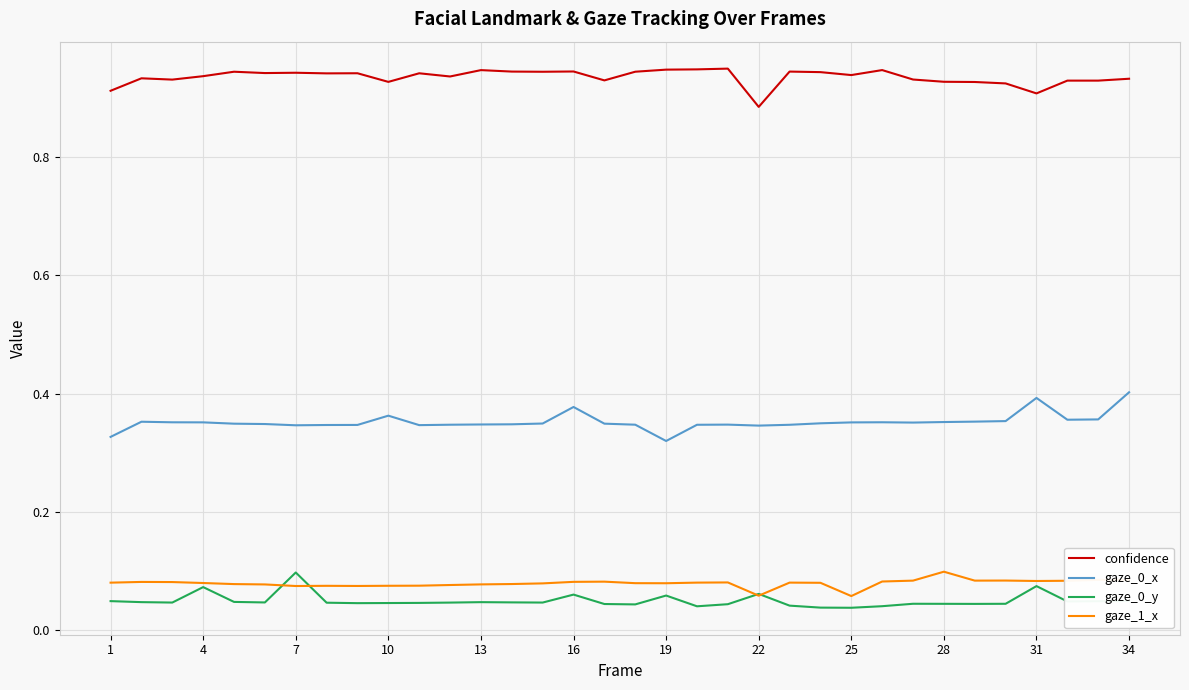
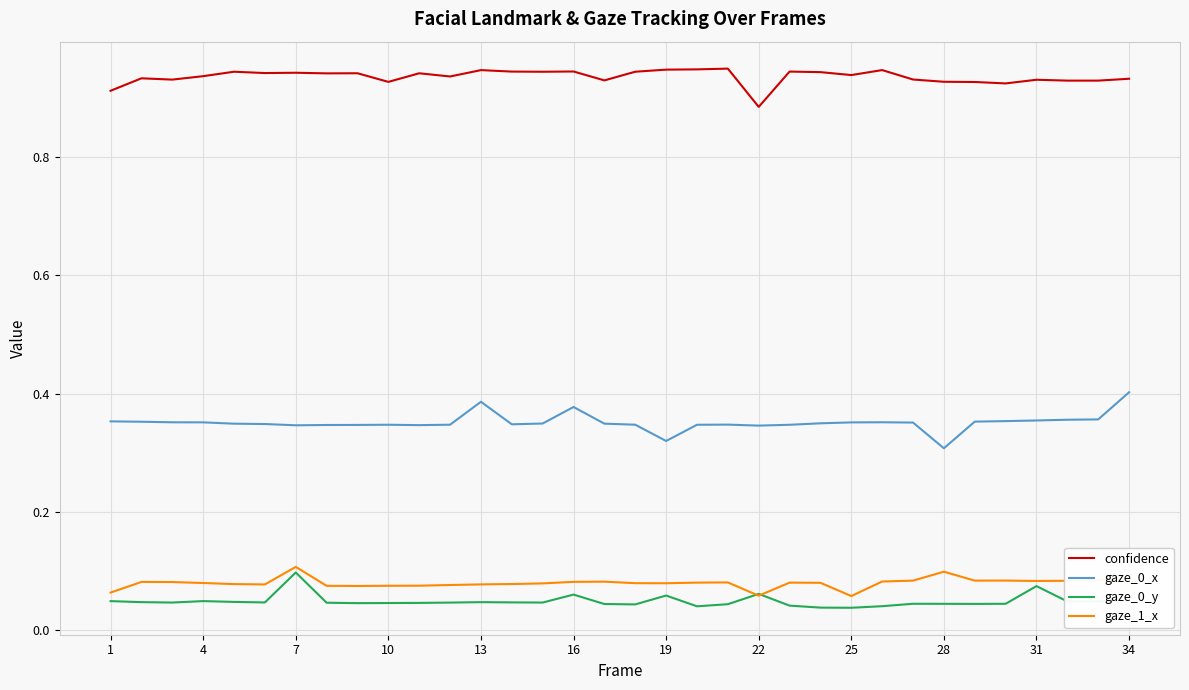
gaze_0_x, 1: 0.33 -> 0.35
gaze_1_x, 1: 0.08 -> 0.06
gaze_0_y, 4: 0.07 -> 0.05
gaze_1_x, 7: 0.07 -> 0.11
gaze_0_x, 10: 0.36 -> 0.35
gaze_0_x, 13: 0.35 -> 0.39
gaze_0_x, 28: 0.35 -> 0.31
confidence, 31: 0.91 -> 0.93
gaze_0_x, 31: 0.39 -> 0.35
